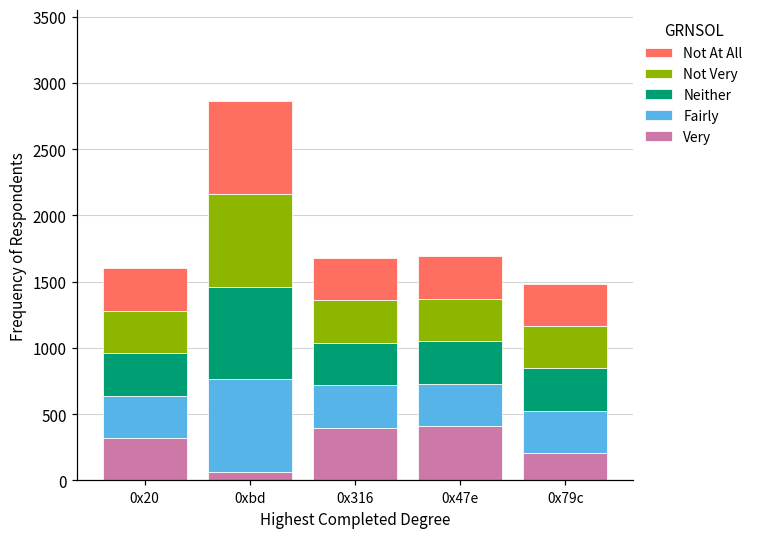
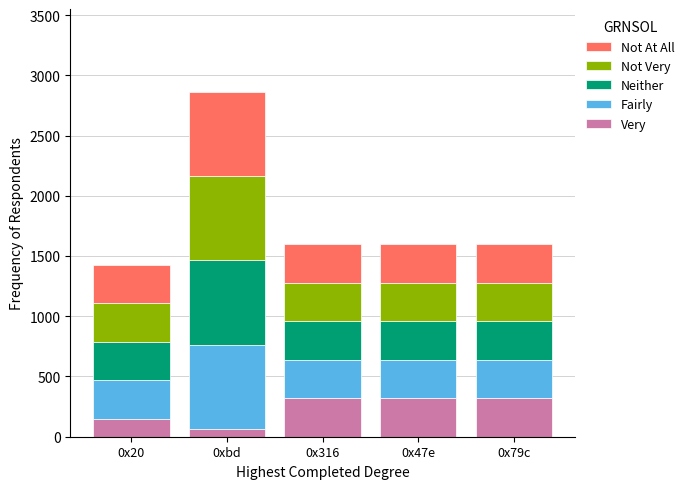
Very, 0x20: 320 -> 150
Very, 0x316: 400 -> 320
Very, 0x47e: 410 -> 320
Very, 0x79c: 210 -> 320
